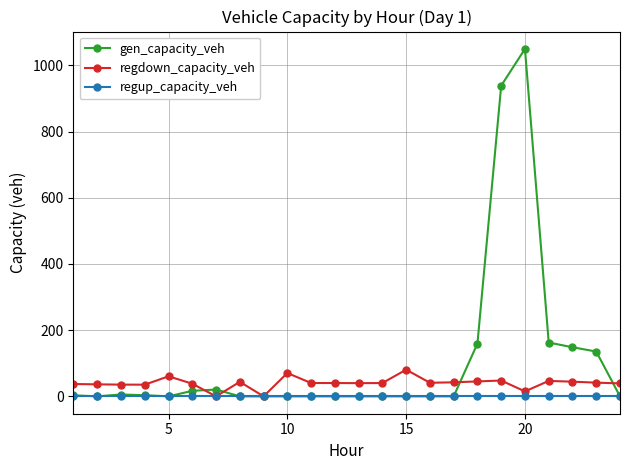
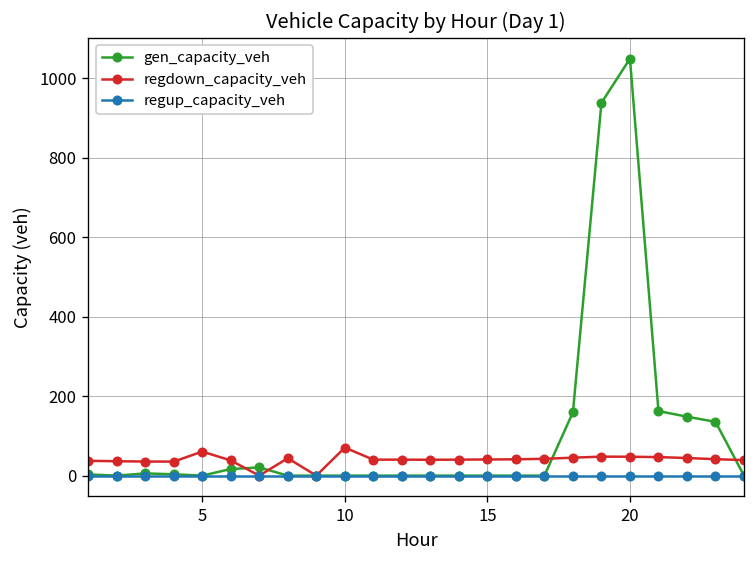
regdown_capacity_veh, 15: 80 -> 40
regdown_capacity_veh, 20: 20 -> 50
